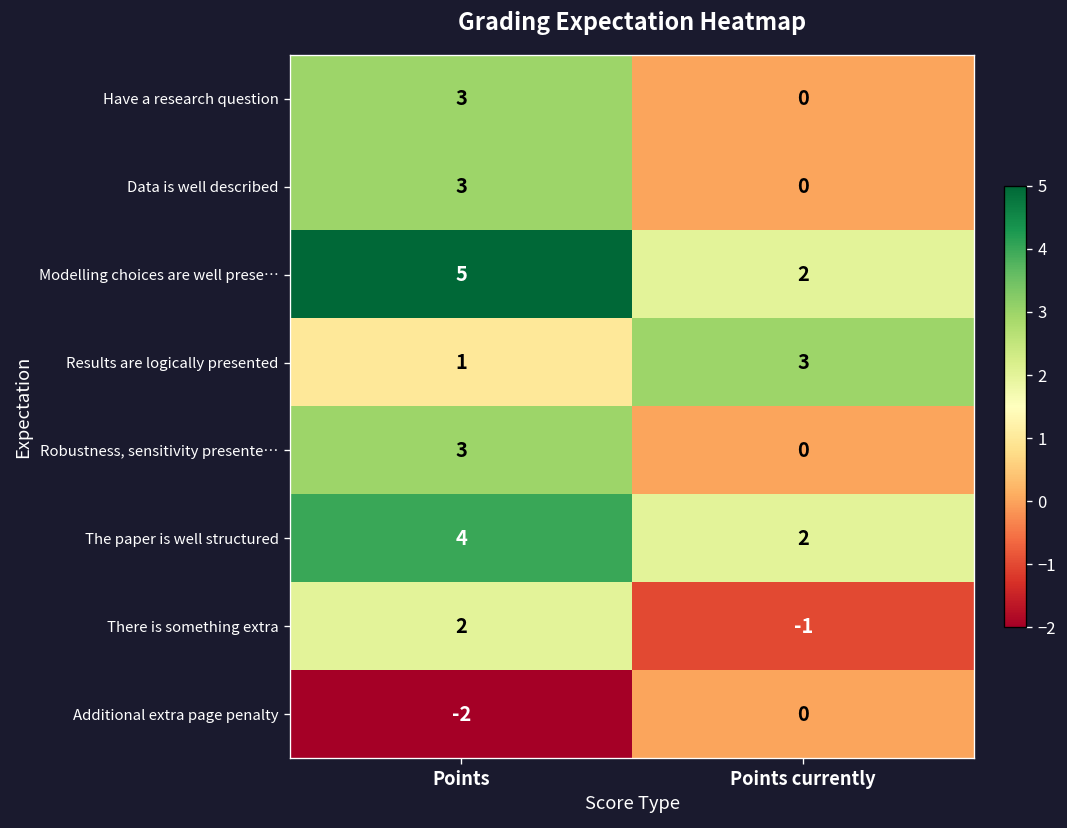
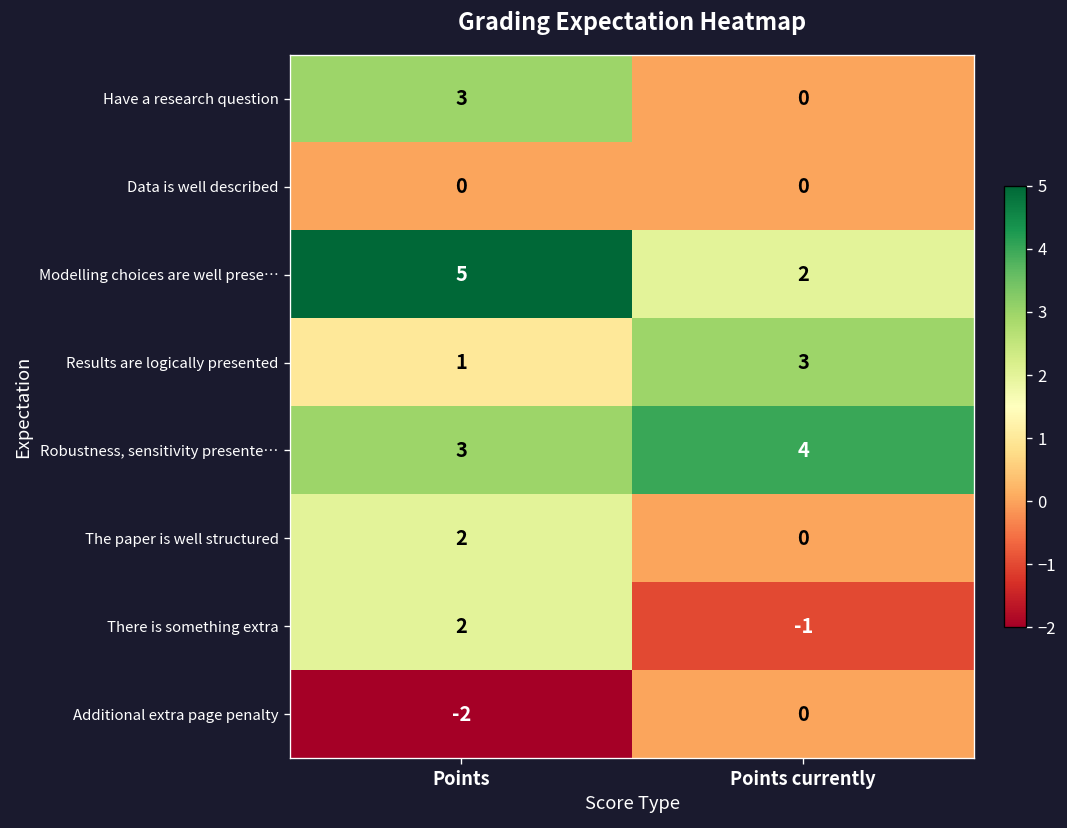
Data is well described, Points: 3 -> 0
Robustness, sensitivity presente…, Points currently: 0 -> 4
The paper is well structured, Points: 4 -> 2
The paper is well structured, Points currently: 2 -> 0
